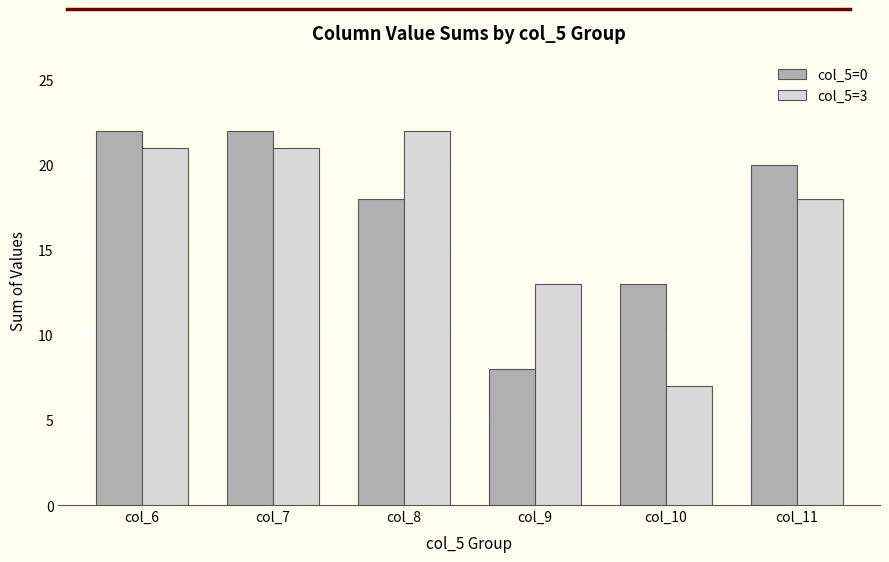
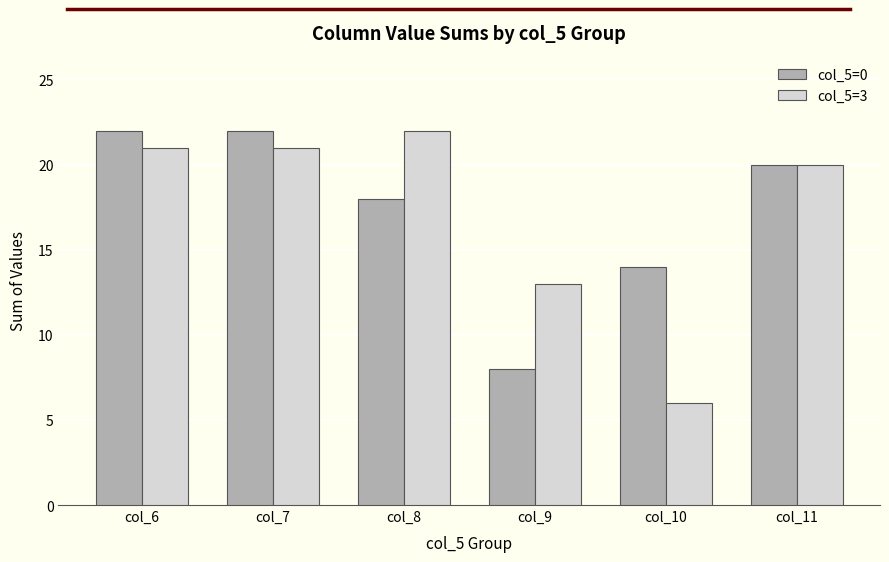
col_5=0, col_10: 13 -> 14
col_5=3, col_10: 7 -> 6
col_5=3, col_11: 18 -> 20
